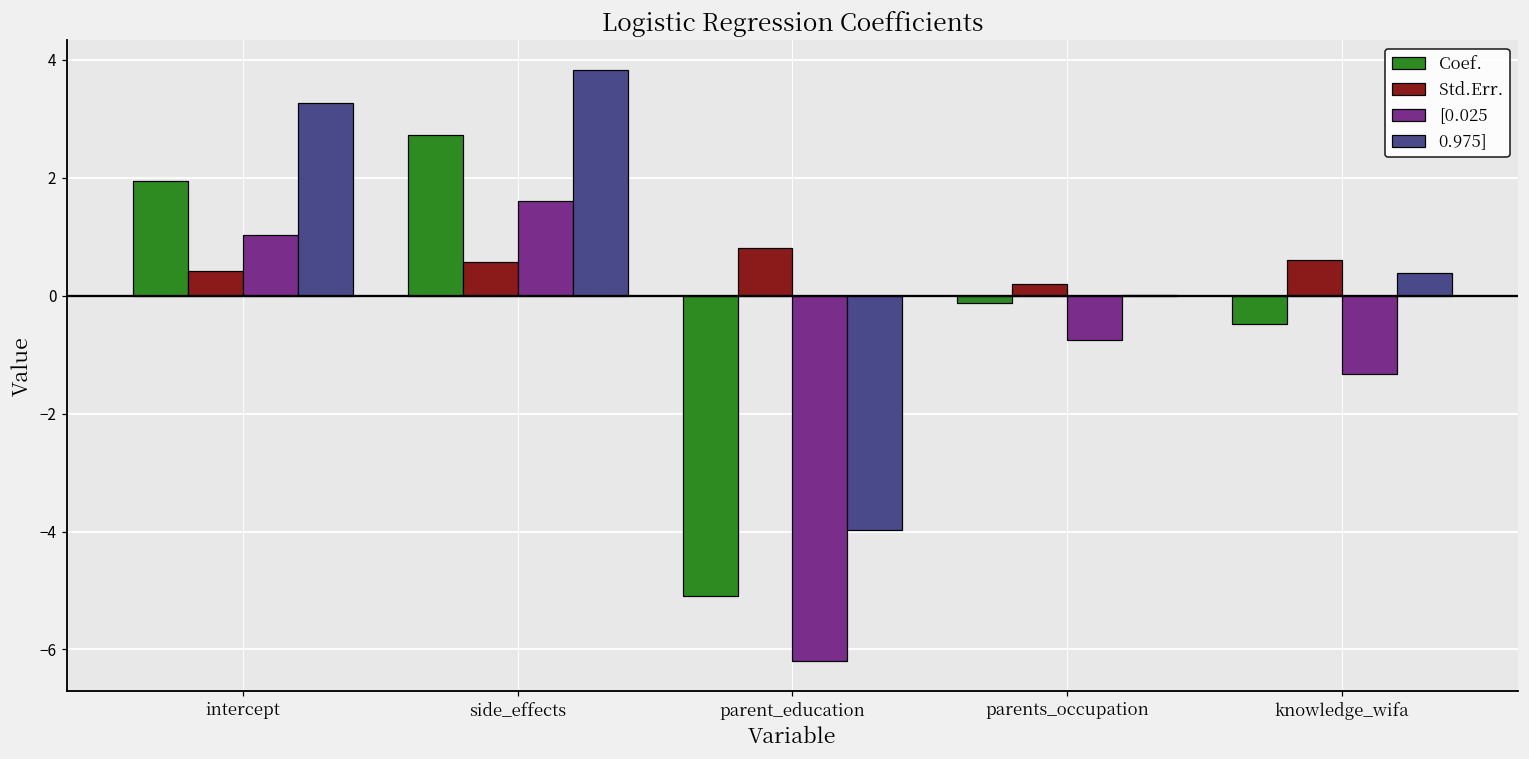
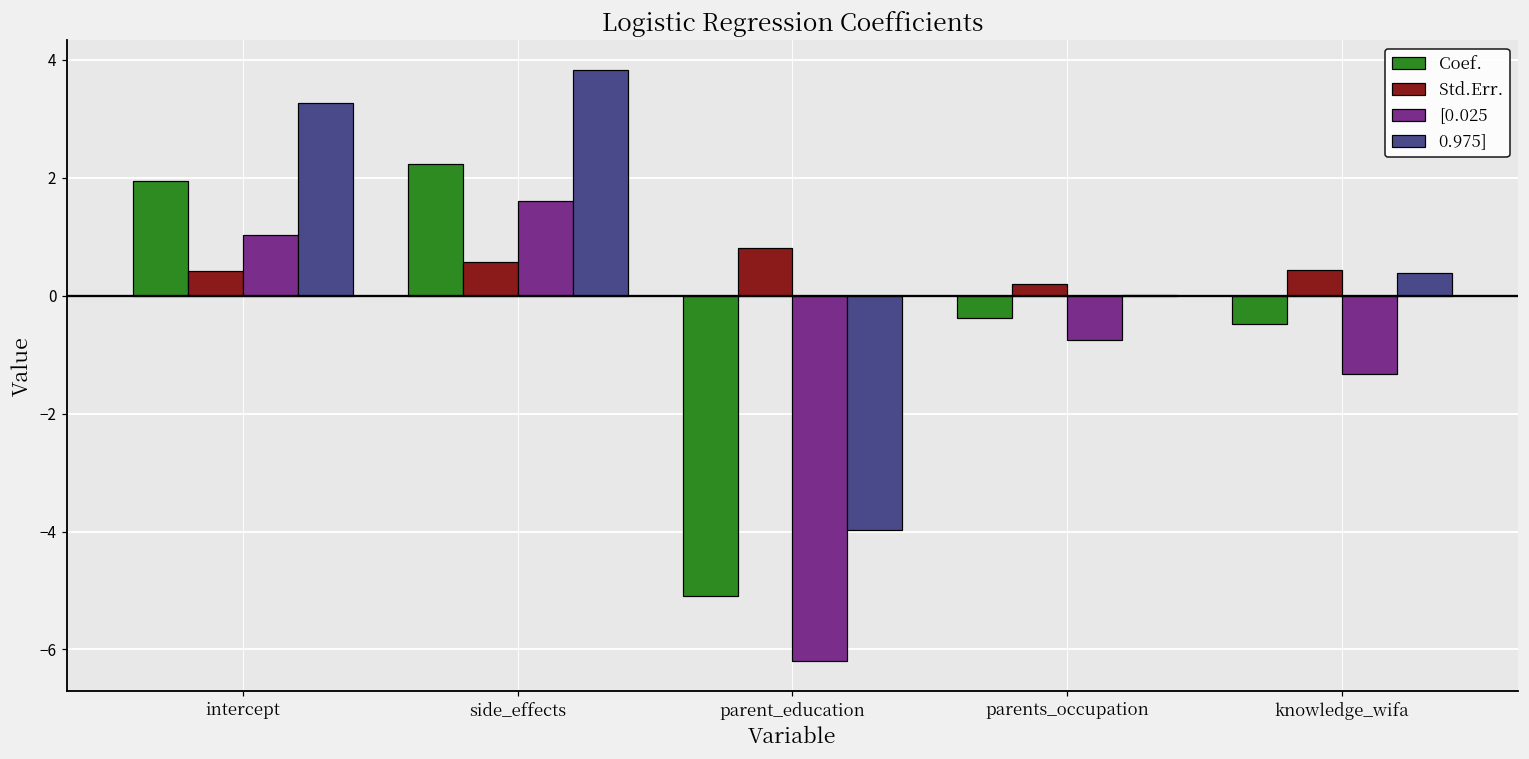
Coef., side_effects: 2.7 -> 2.2
Coef., parents_occupation: -0.1 -> -0.4
Std.Err., knowledge_wifa: 0.6 -> 0.4
